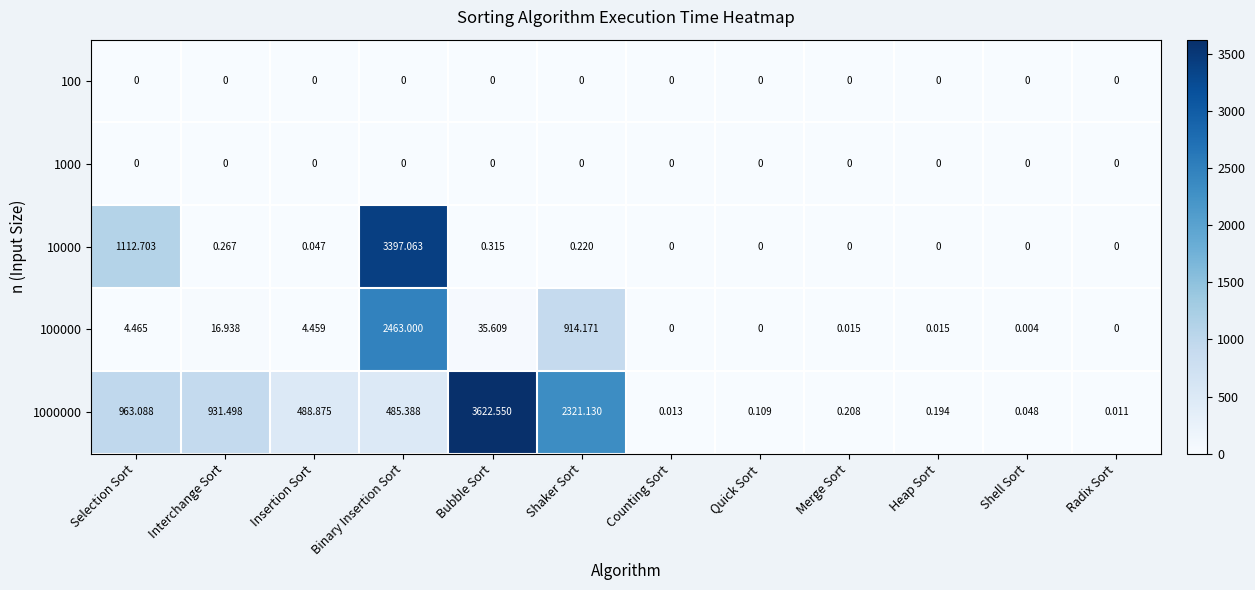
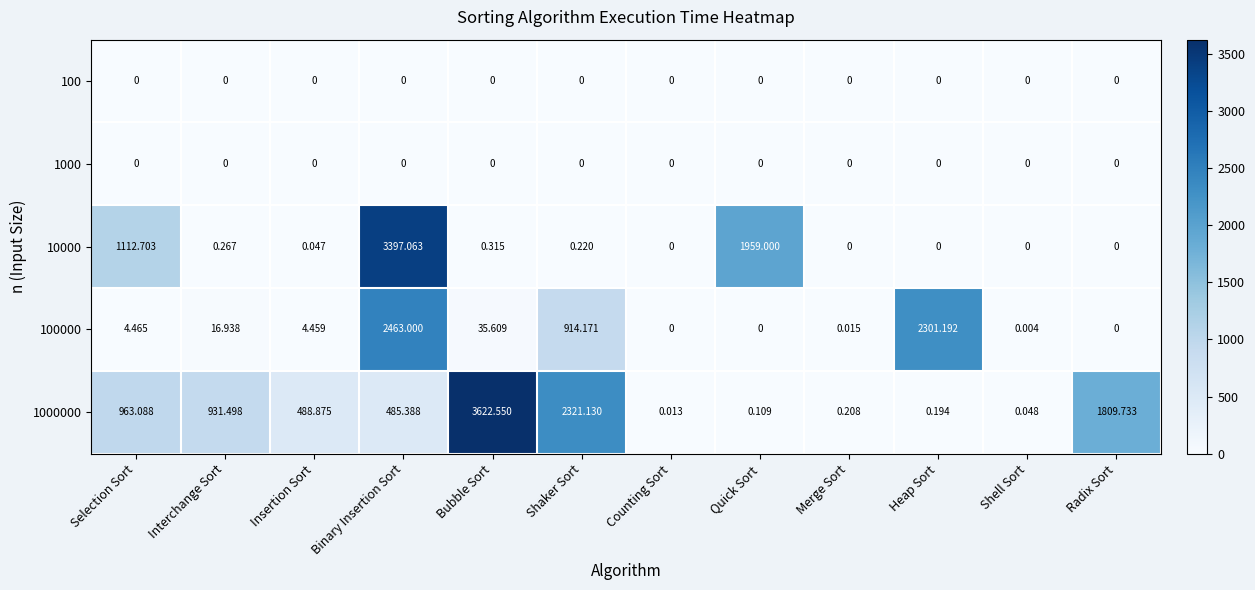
10000, Quick Sort: 0 -> 1959.000
100000, Heap Sort: 0.015 -> 2301.192
1000000, Radix Sort: 0.011 -> 1809.733
